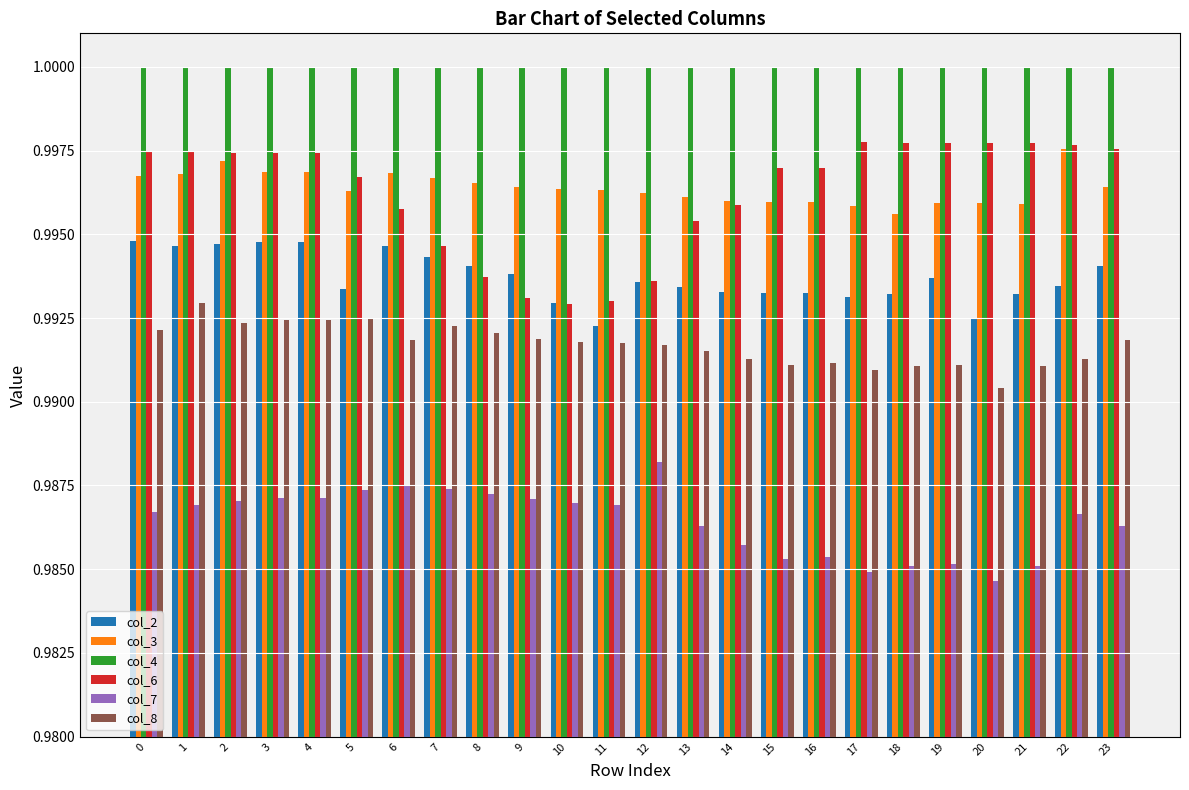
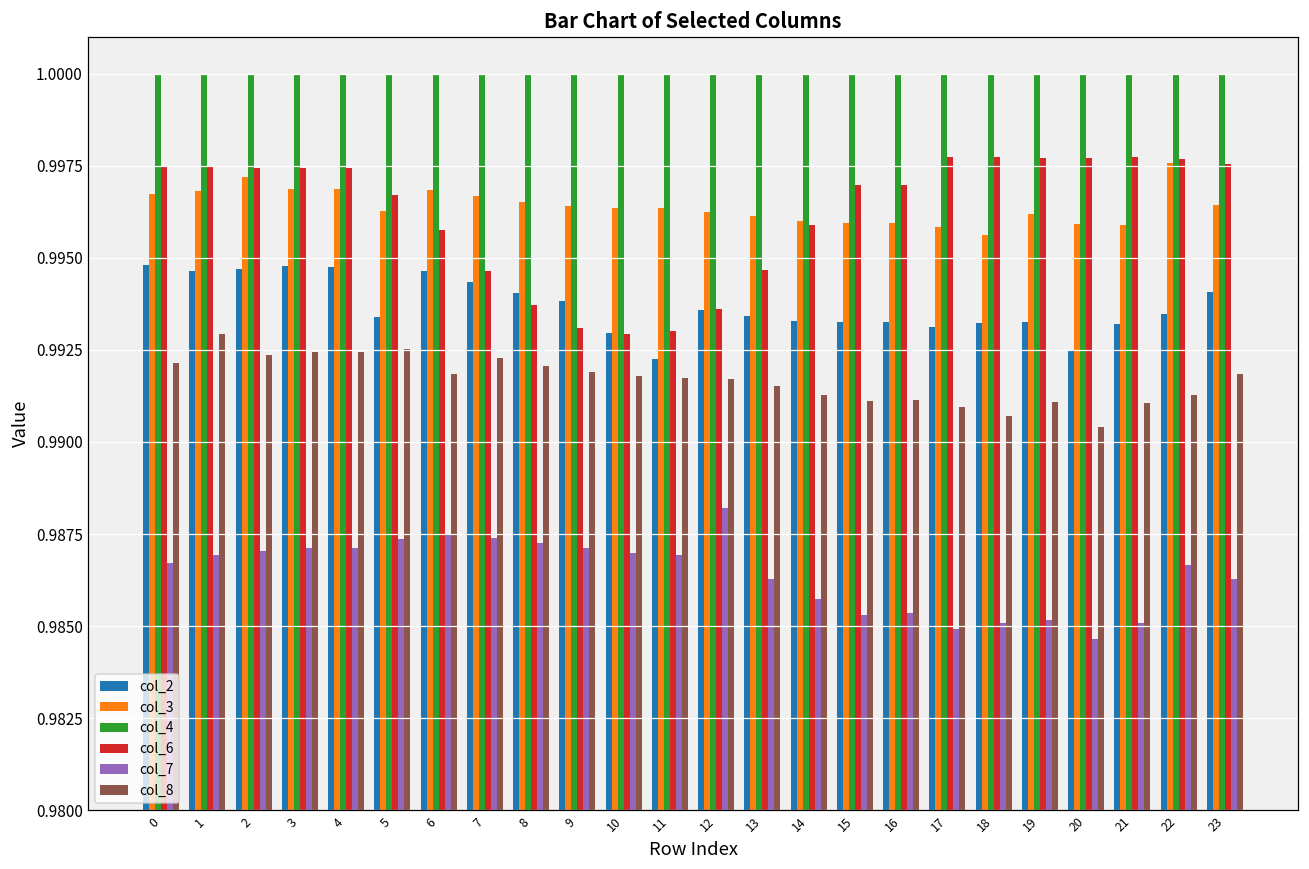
col_6, 13: 0.9954 -> 0.9947
col_8, 18: 0.9911 -> 0.9907
col_2, 19: 0.9937 -> 0.9933
col_3, 19: 0.9959 -> 0.9962
